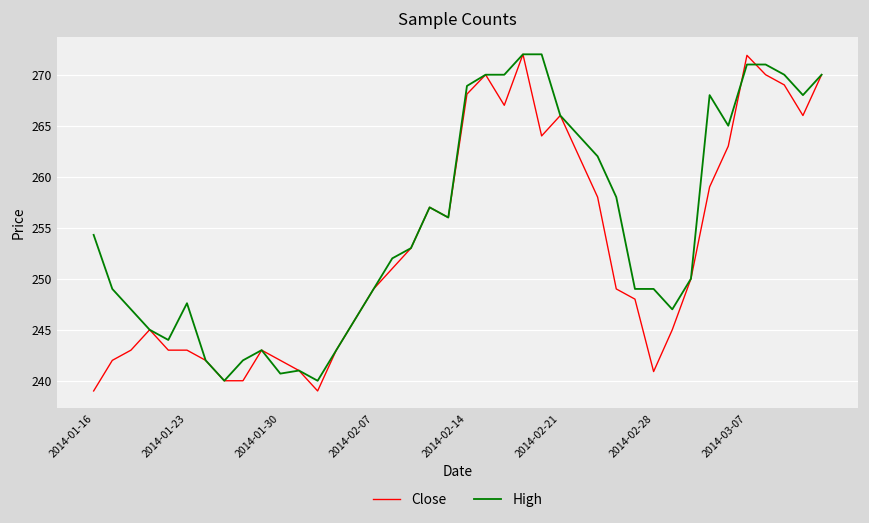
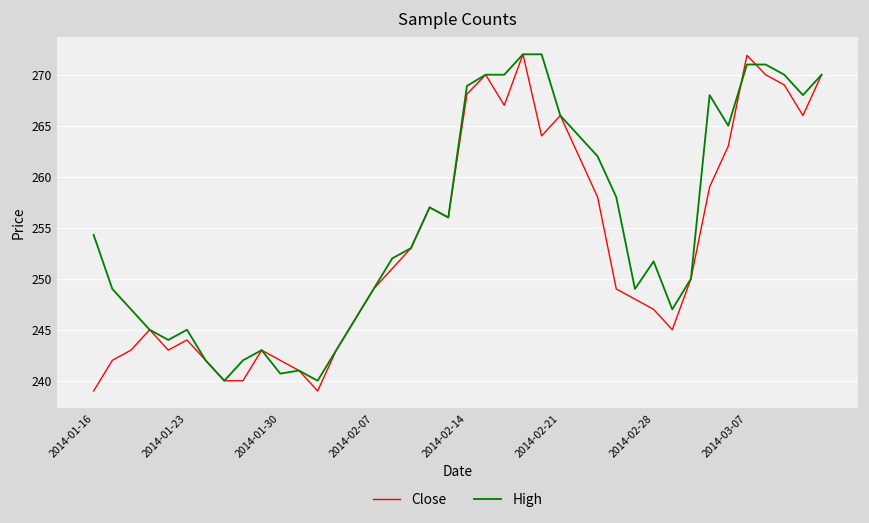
Close, 2014-01-23: 243 -> 244
High, 2014-01-23: 248 -> 245
Close, 2014-02-28: 241 -> 247
High, 2014-02-28: 249 -> 252
